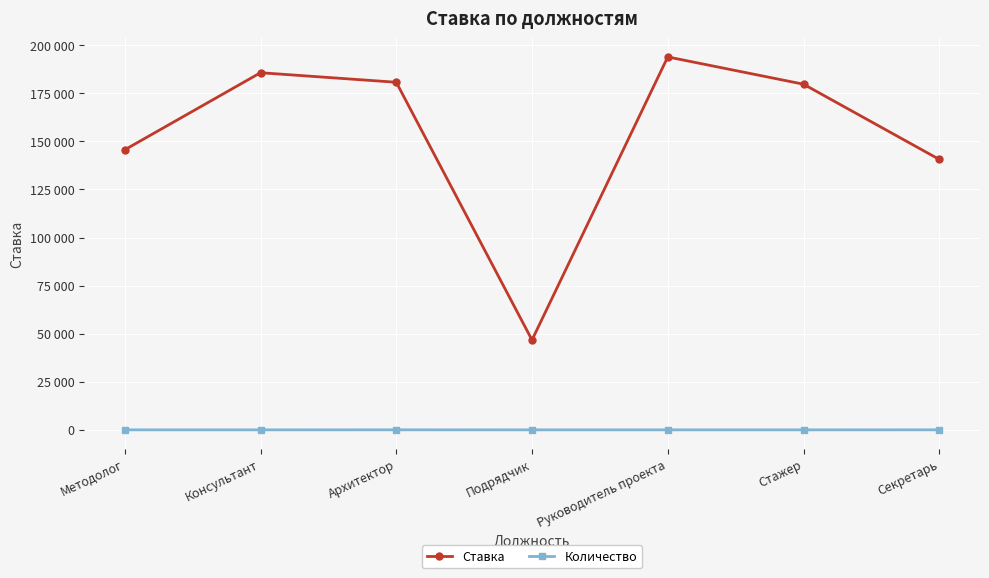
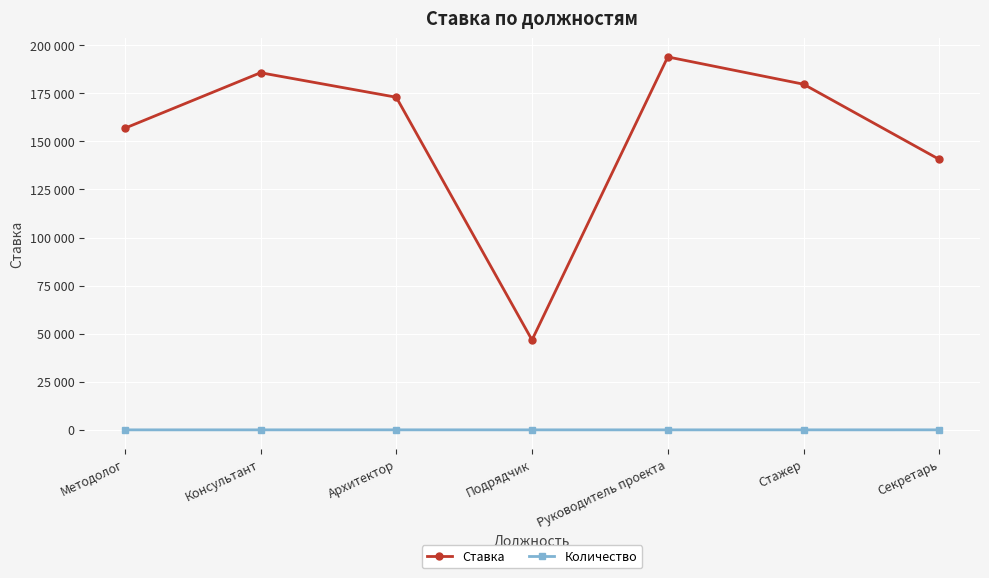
Ставка, Методолог: 146000 -> 157000
Ставка, Архитектор: 181000 -> 173000
